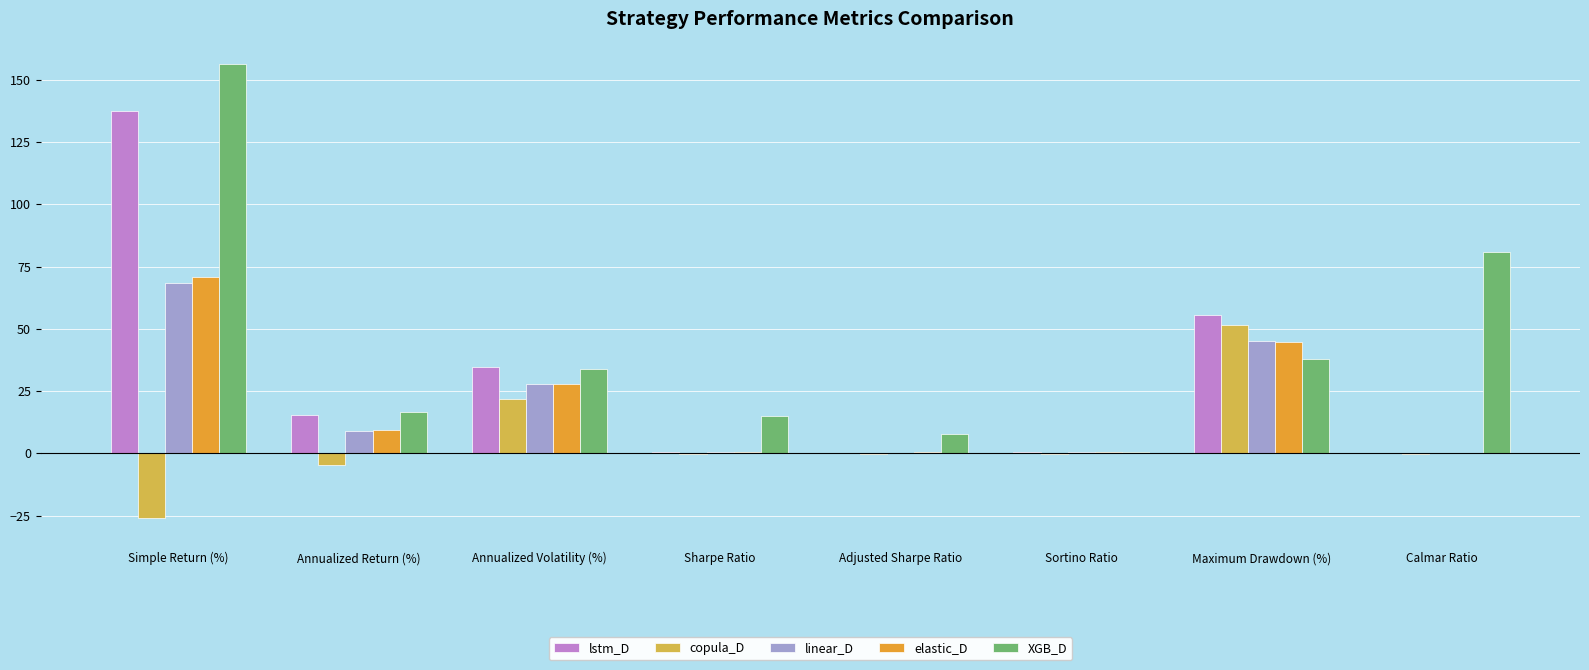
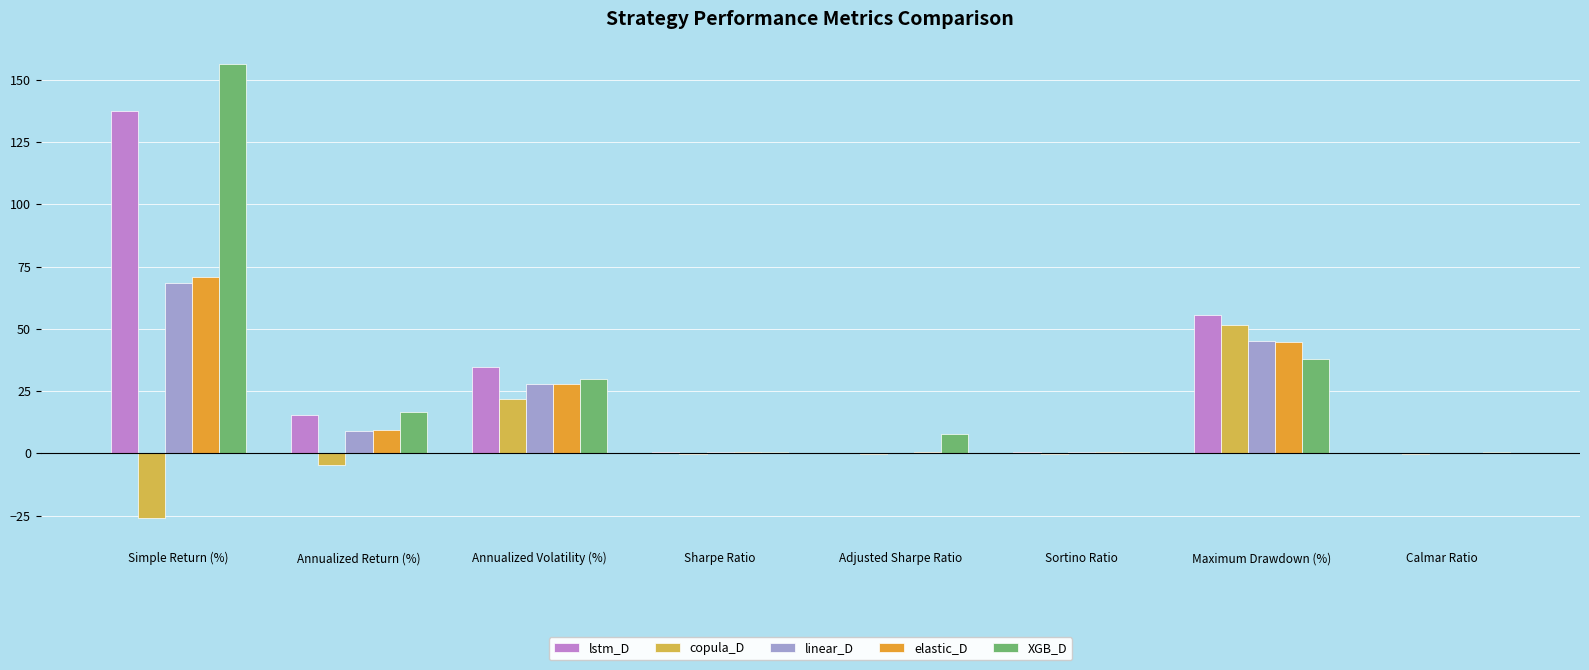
XGB_D, Annualized Volatility (%): 34 -> 30
XGB_D, Sharpe Ratio: 15 -> 0
XGB_D, Calmar Ratio: 81 -> 0
